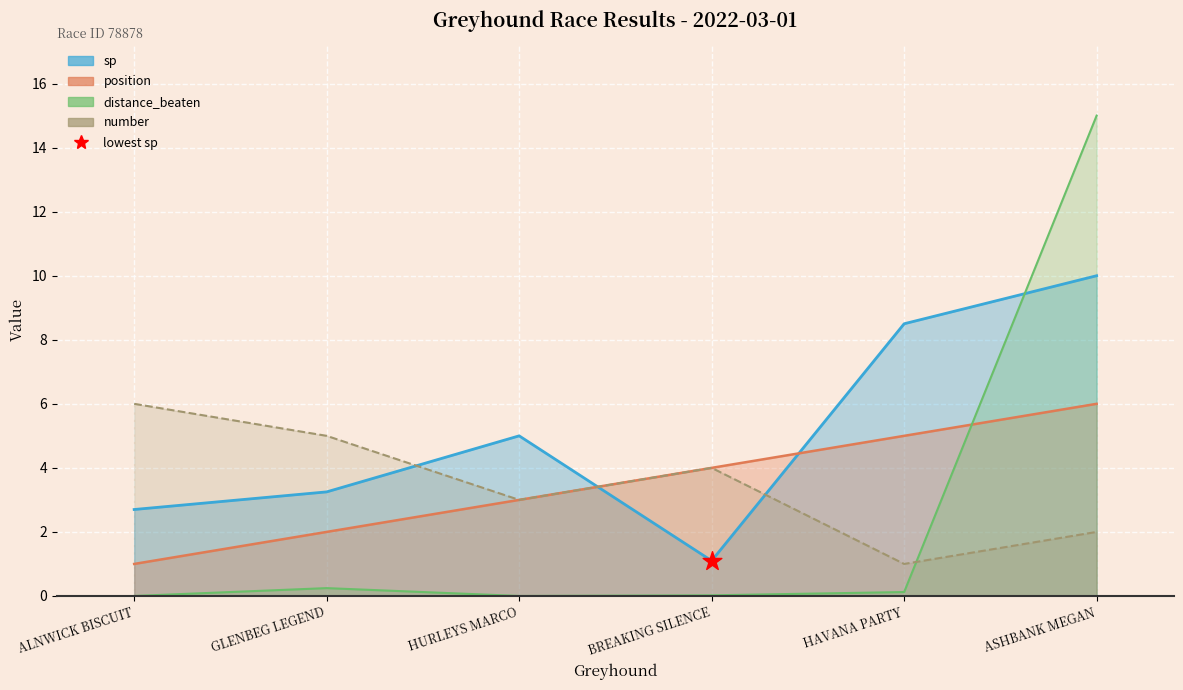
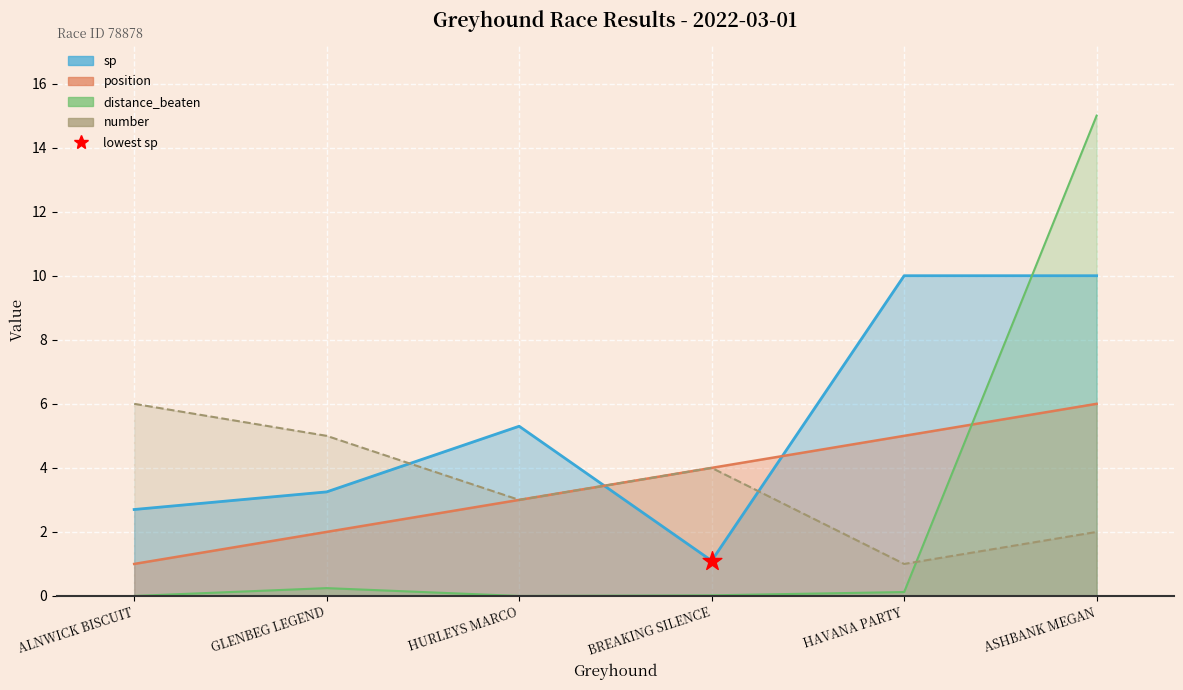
sp, HURLEYS MARCO: 5.0 -> 5.3
sp, HAVANA PARTY: 8.5 -> 10.0
